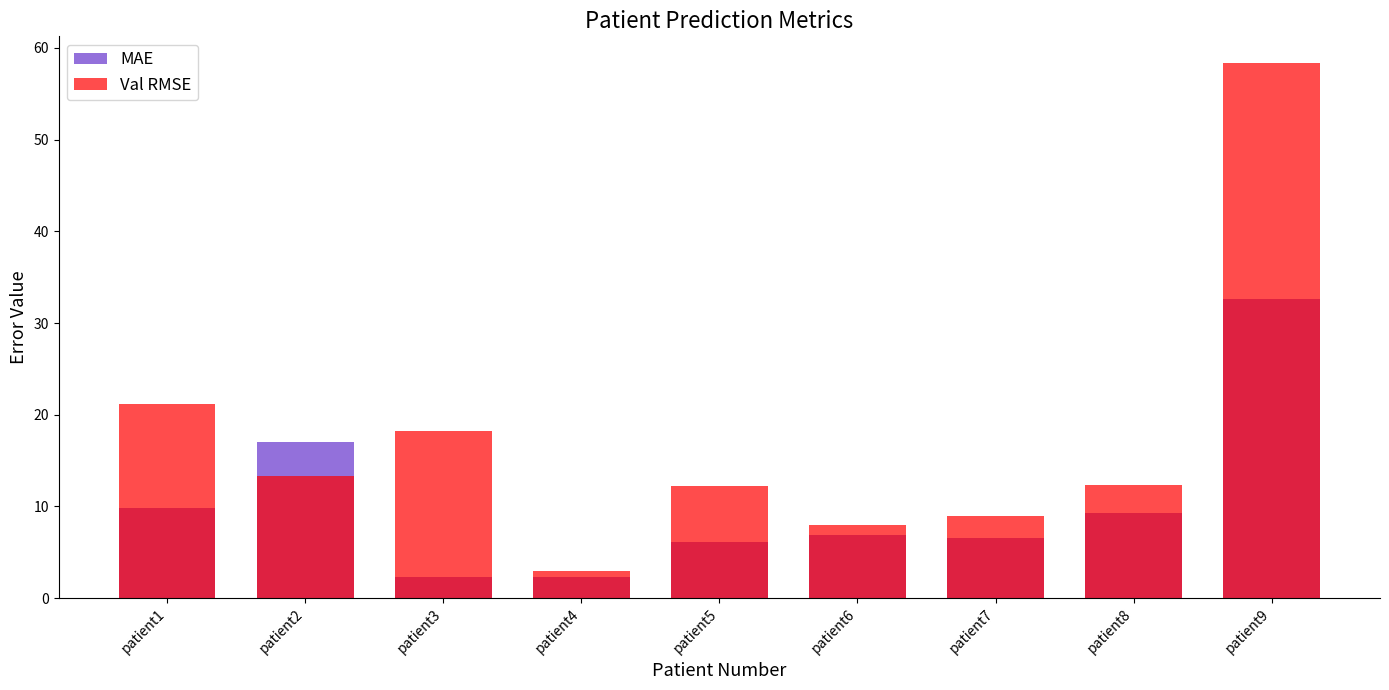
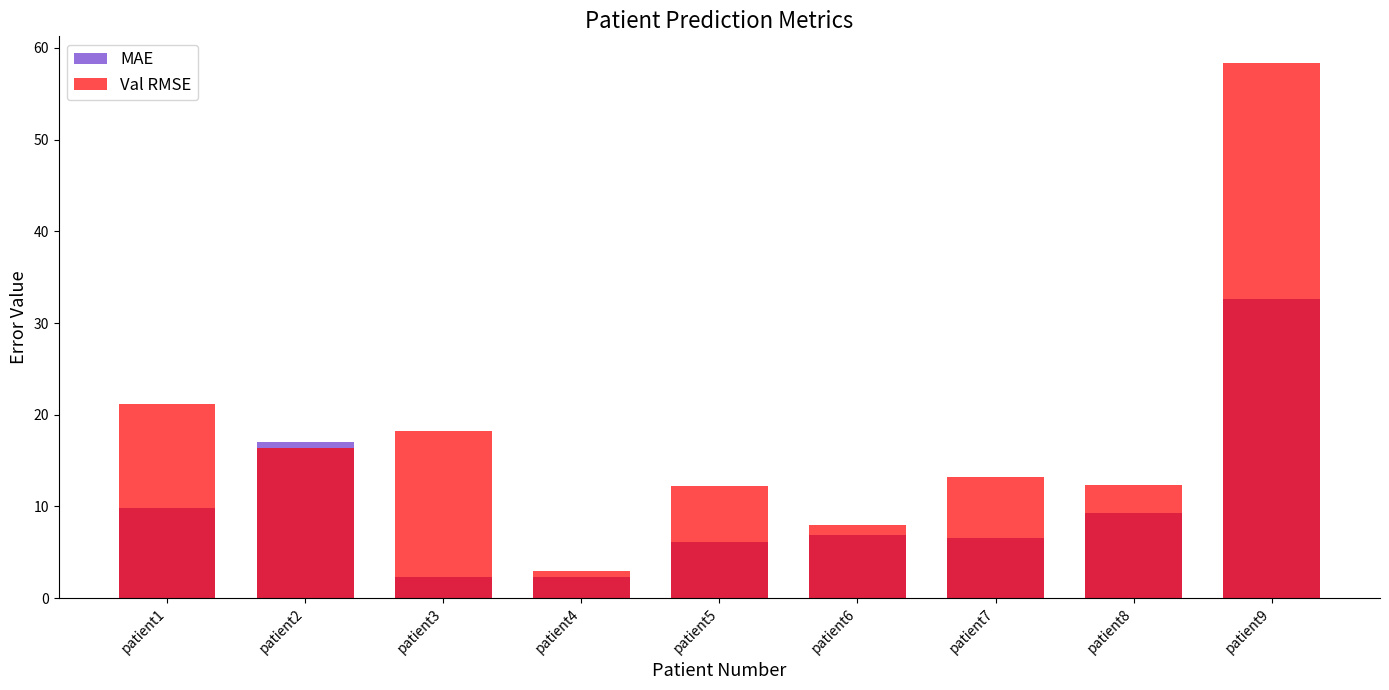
Val RMSE, patient2: 13 -> 16
Val RMSE, patient7: 9 -> 13
